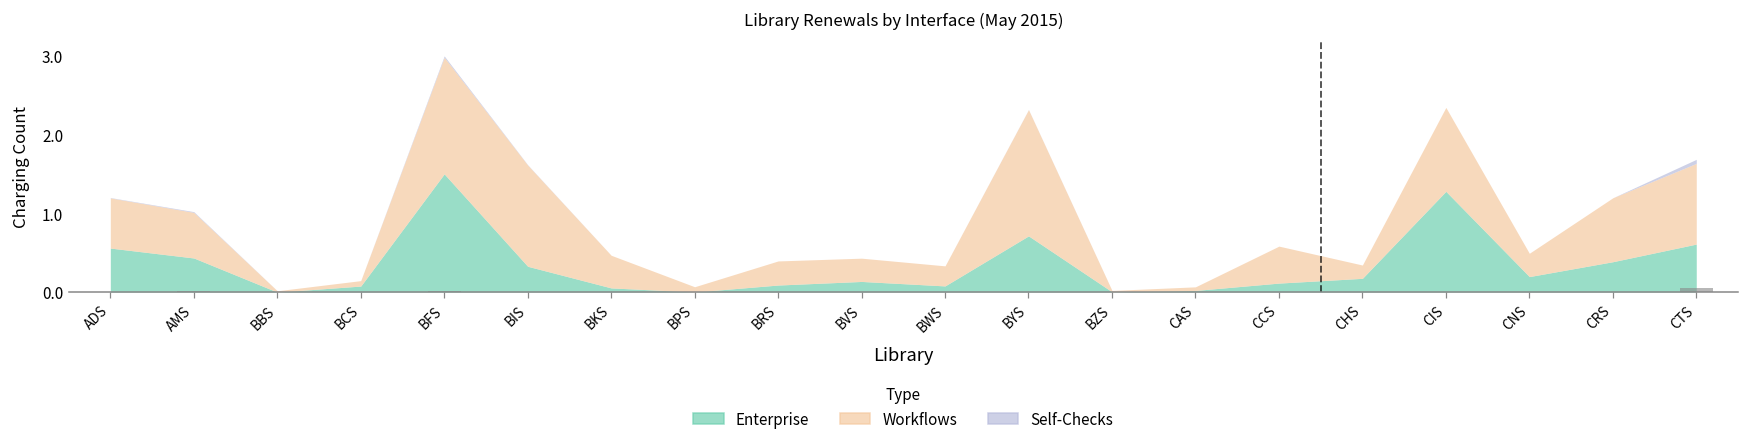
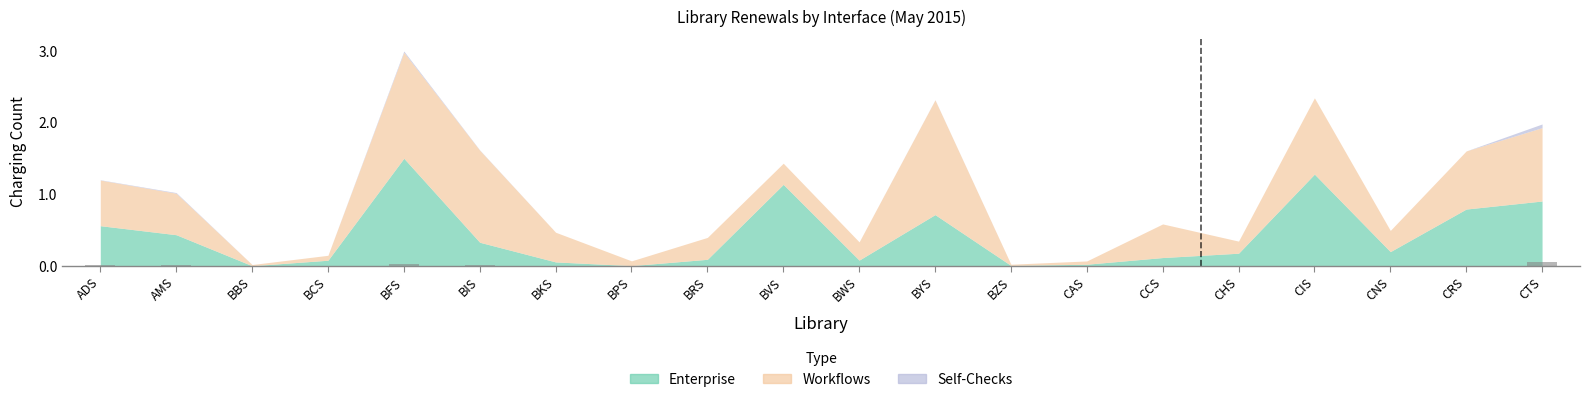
Enterprise, BVS: 0.1 -> 1.1
Enterprise, CRS: 0.4 -> 0.8
Enterprise, CTS: 0.6 -> 0.9
